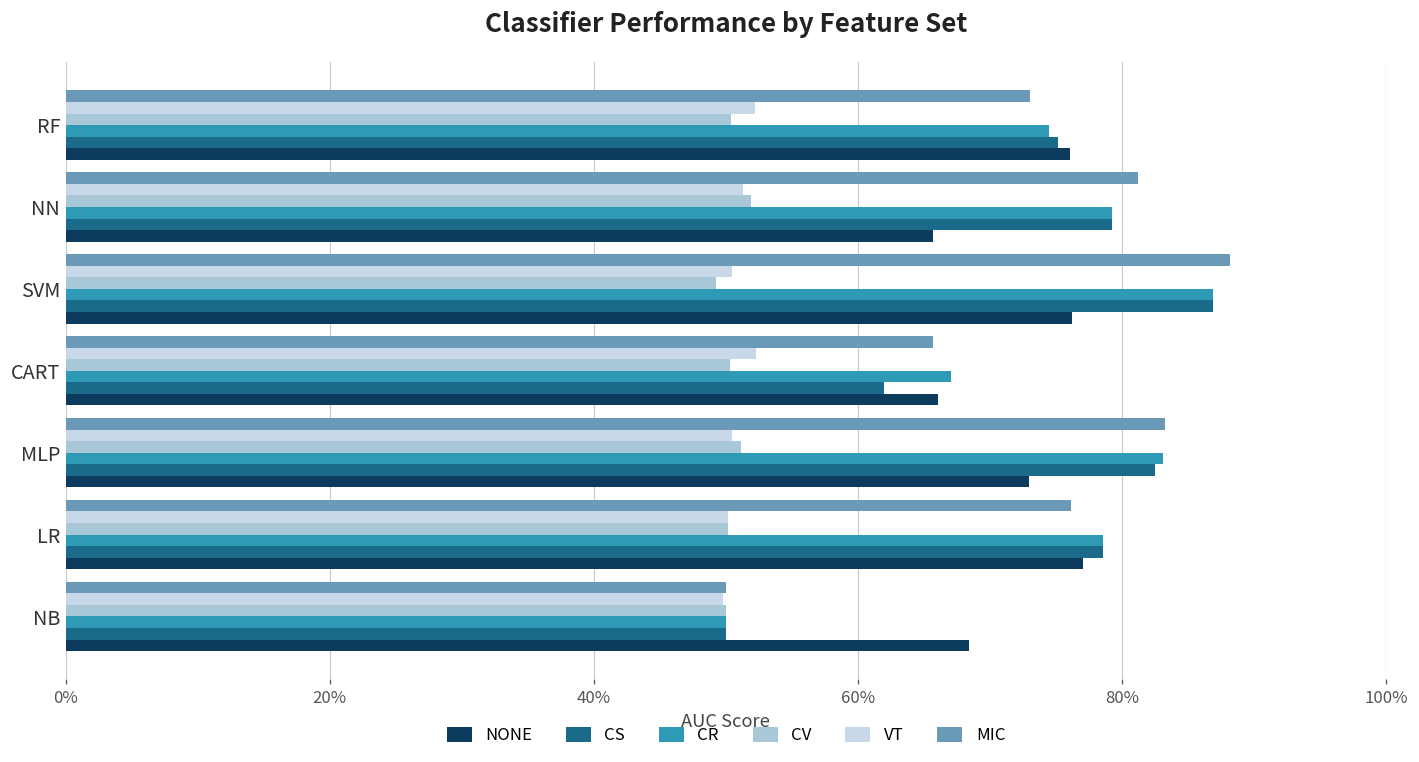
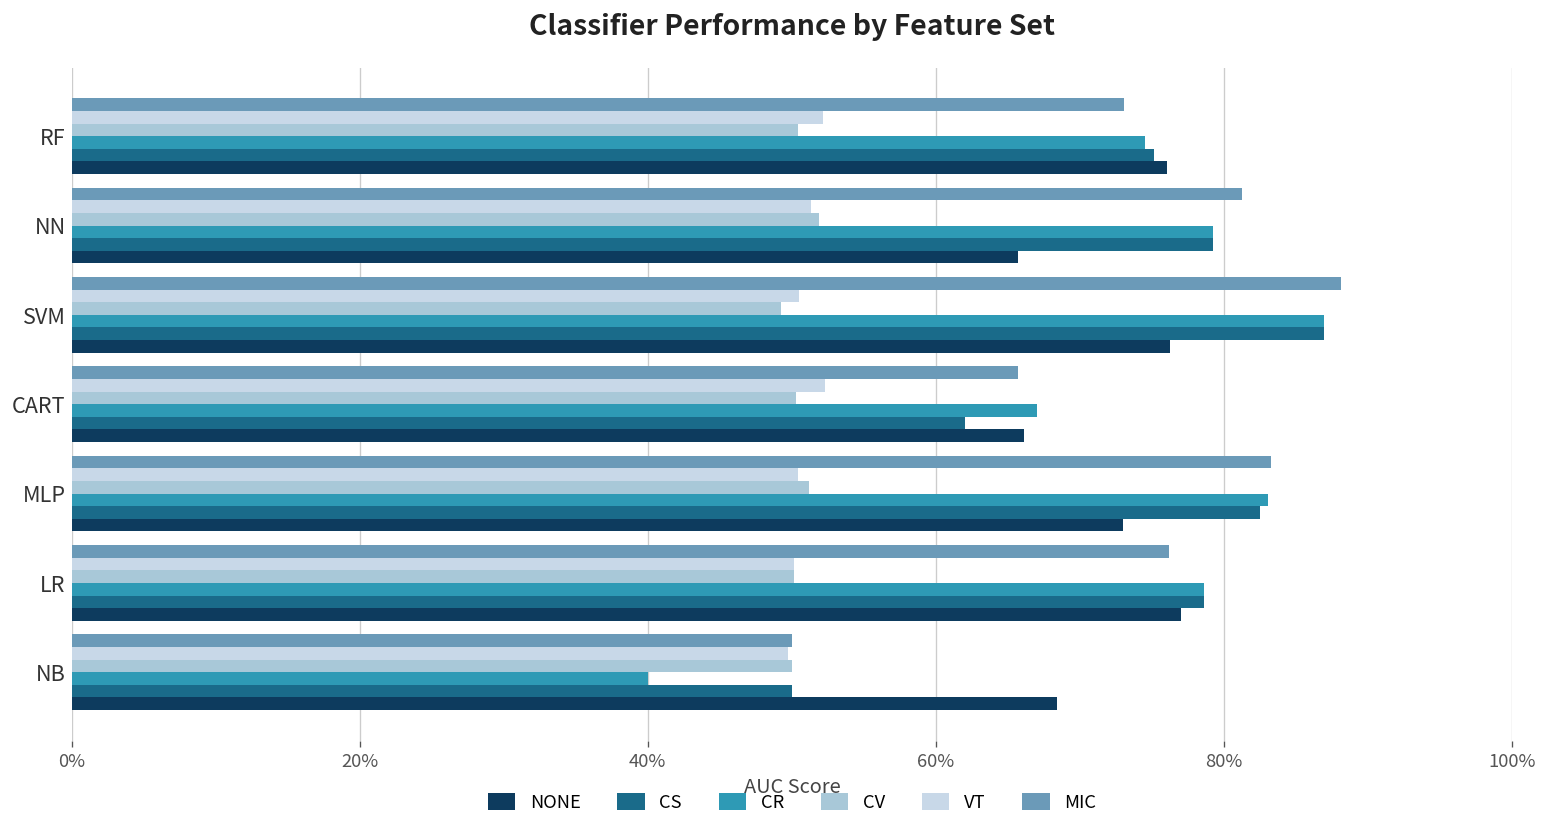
CR, NB: 50.0% -> 40.0%
